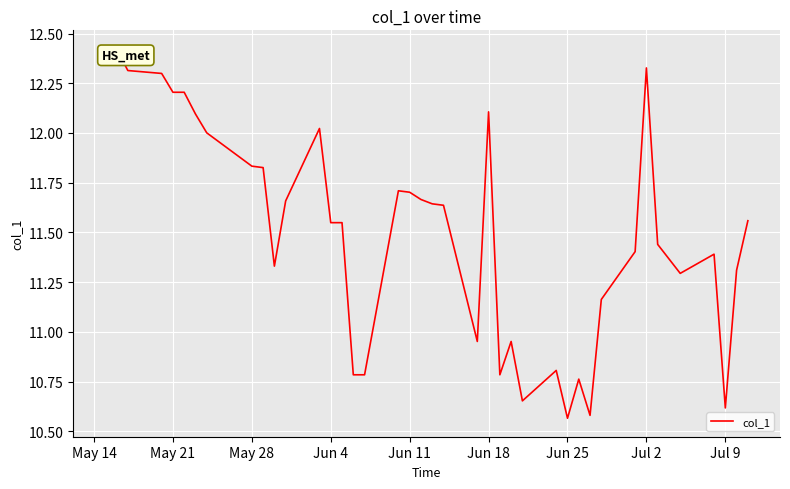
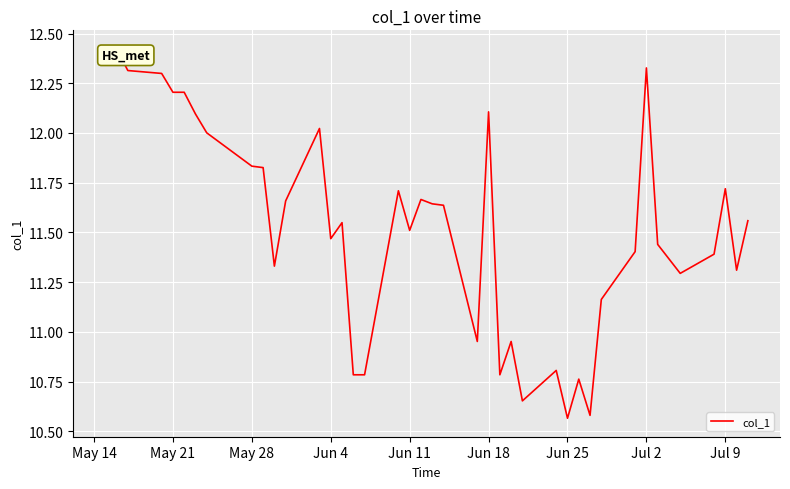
Jun 4: 11.55 -> 11.47
Jun 11: 11.70 -> 11.51
Jul 9: 10.62 -> 11.72
